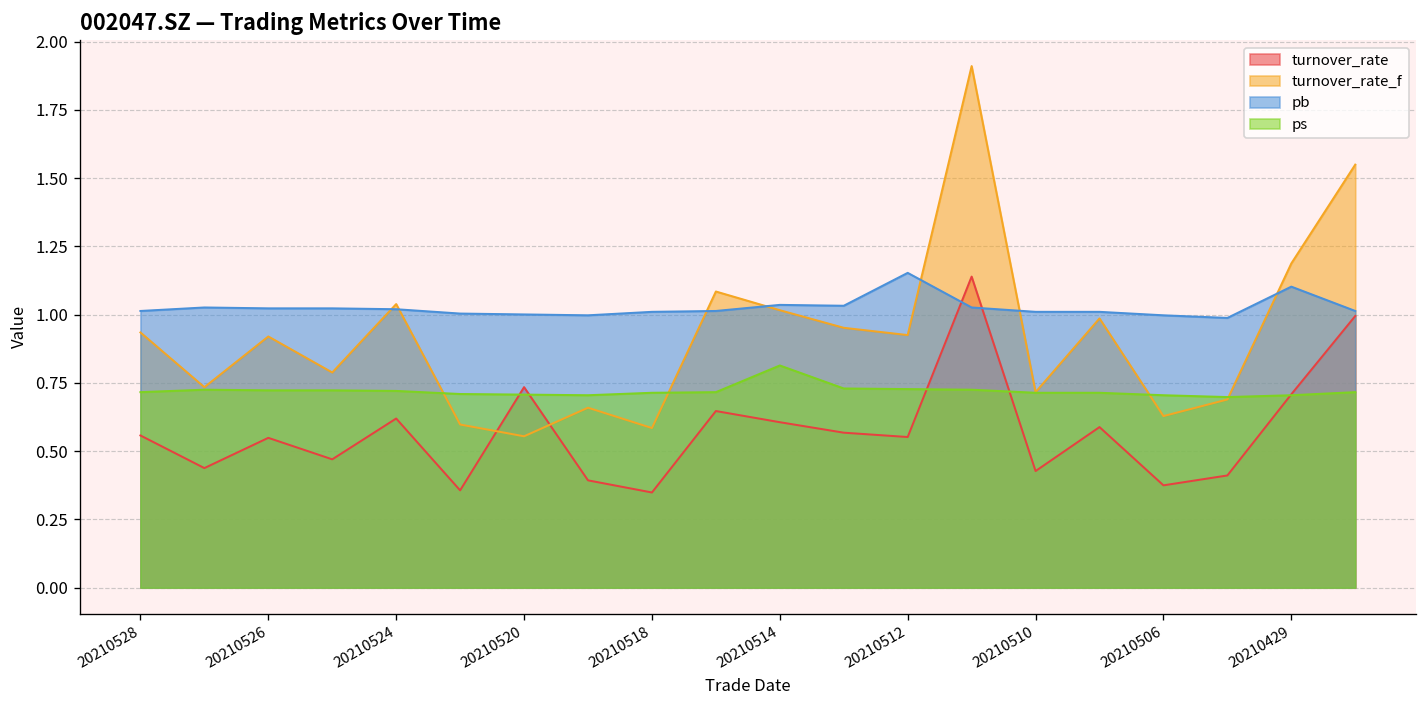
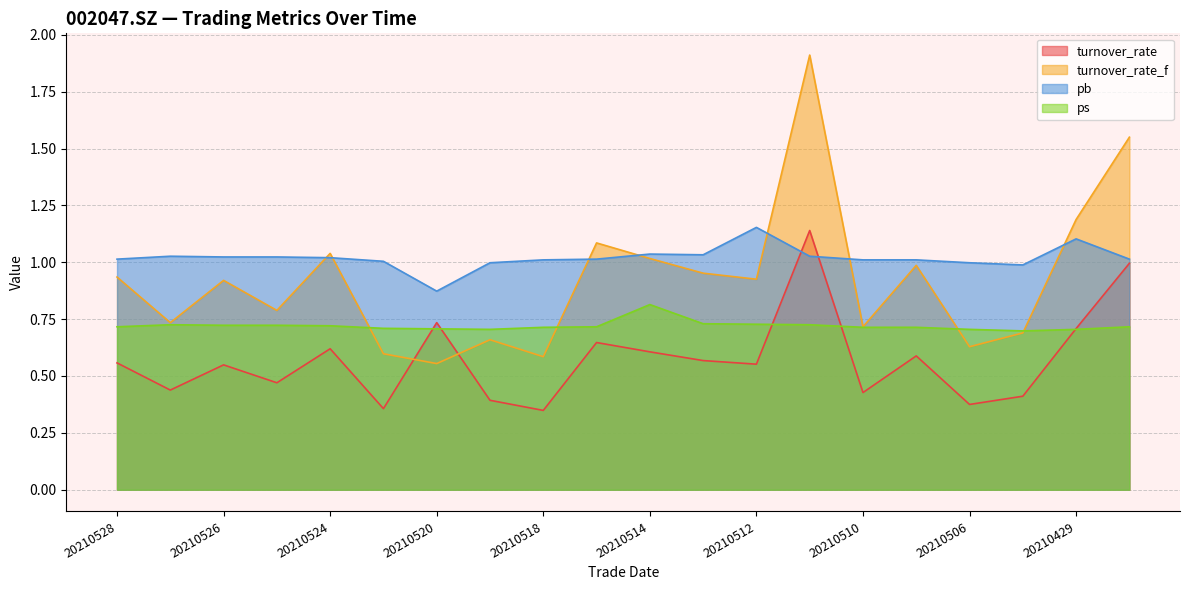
pb, 20210520: 1.00 -> 0.87
